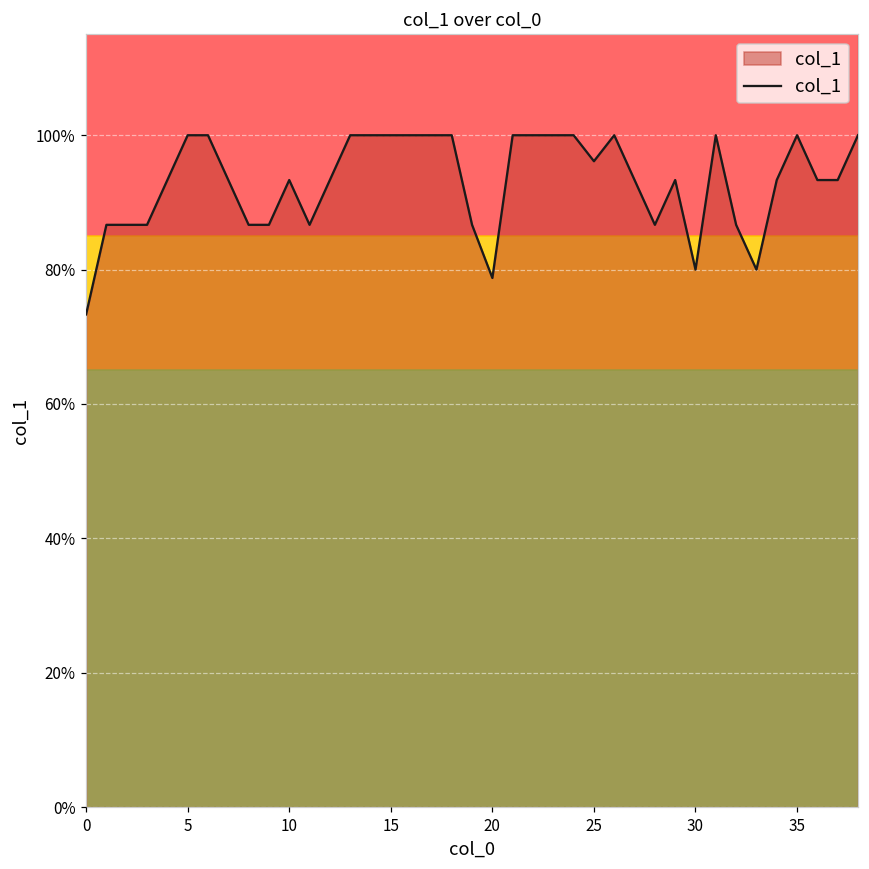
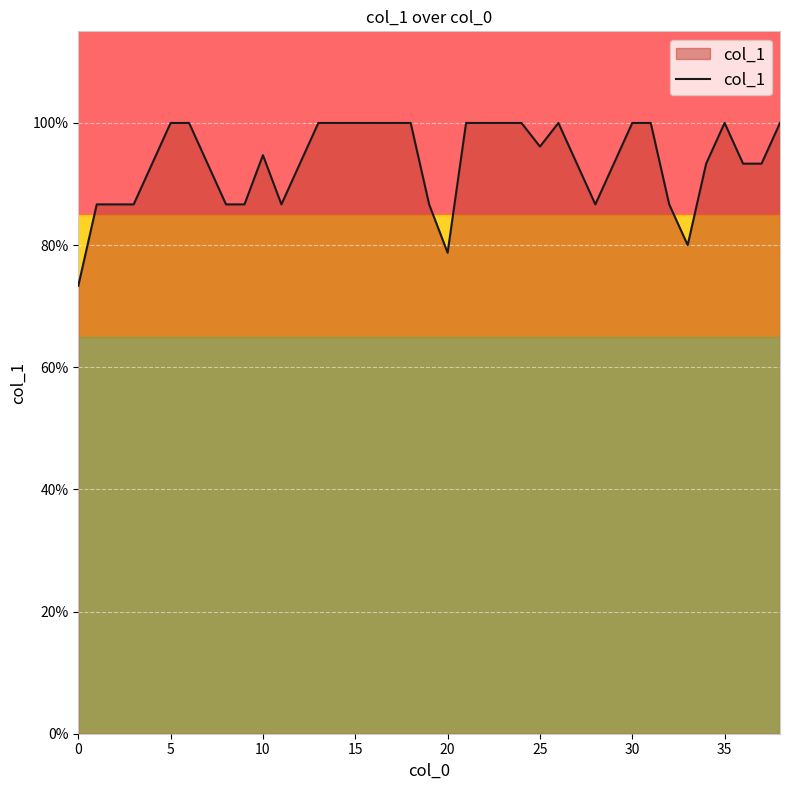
10: 93% -> 95%
30: 80% -> 100%
